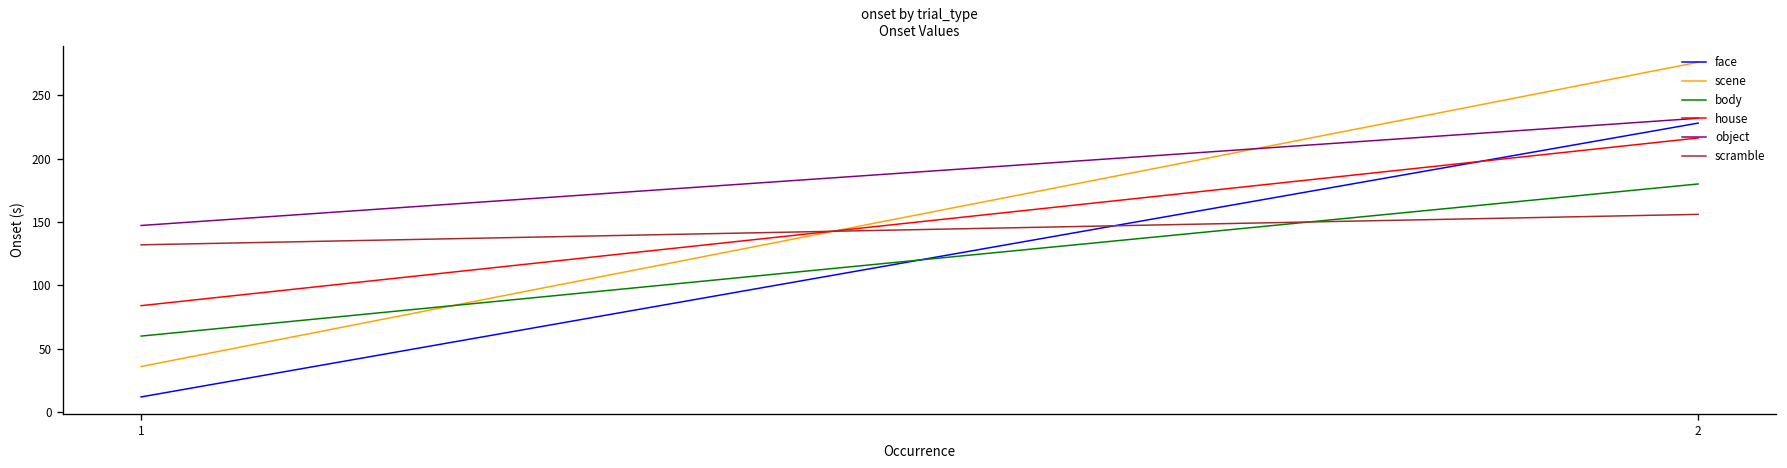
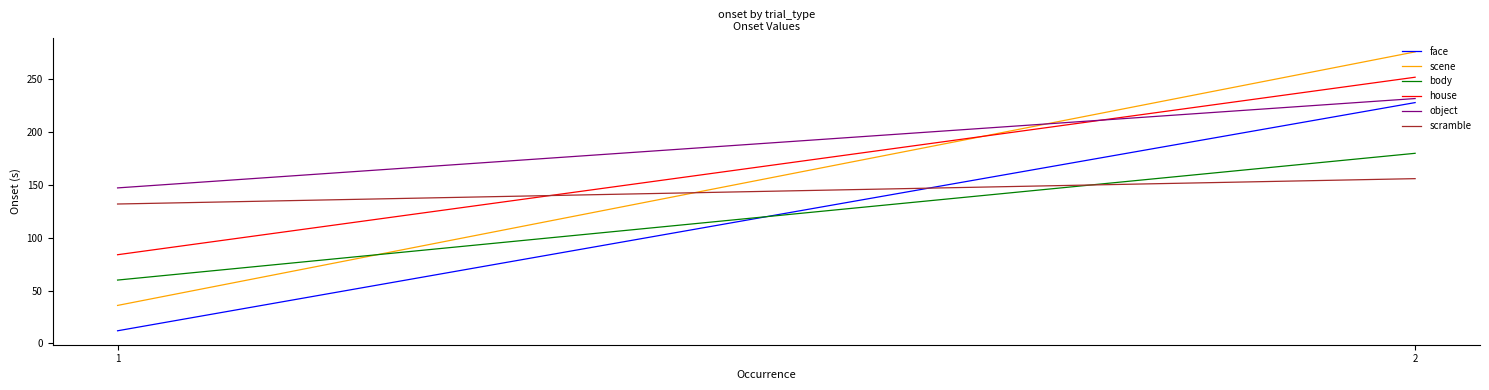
house, 2: 216 -> 252
